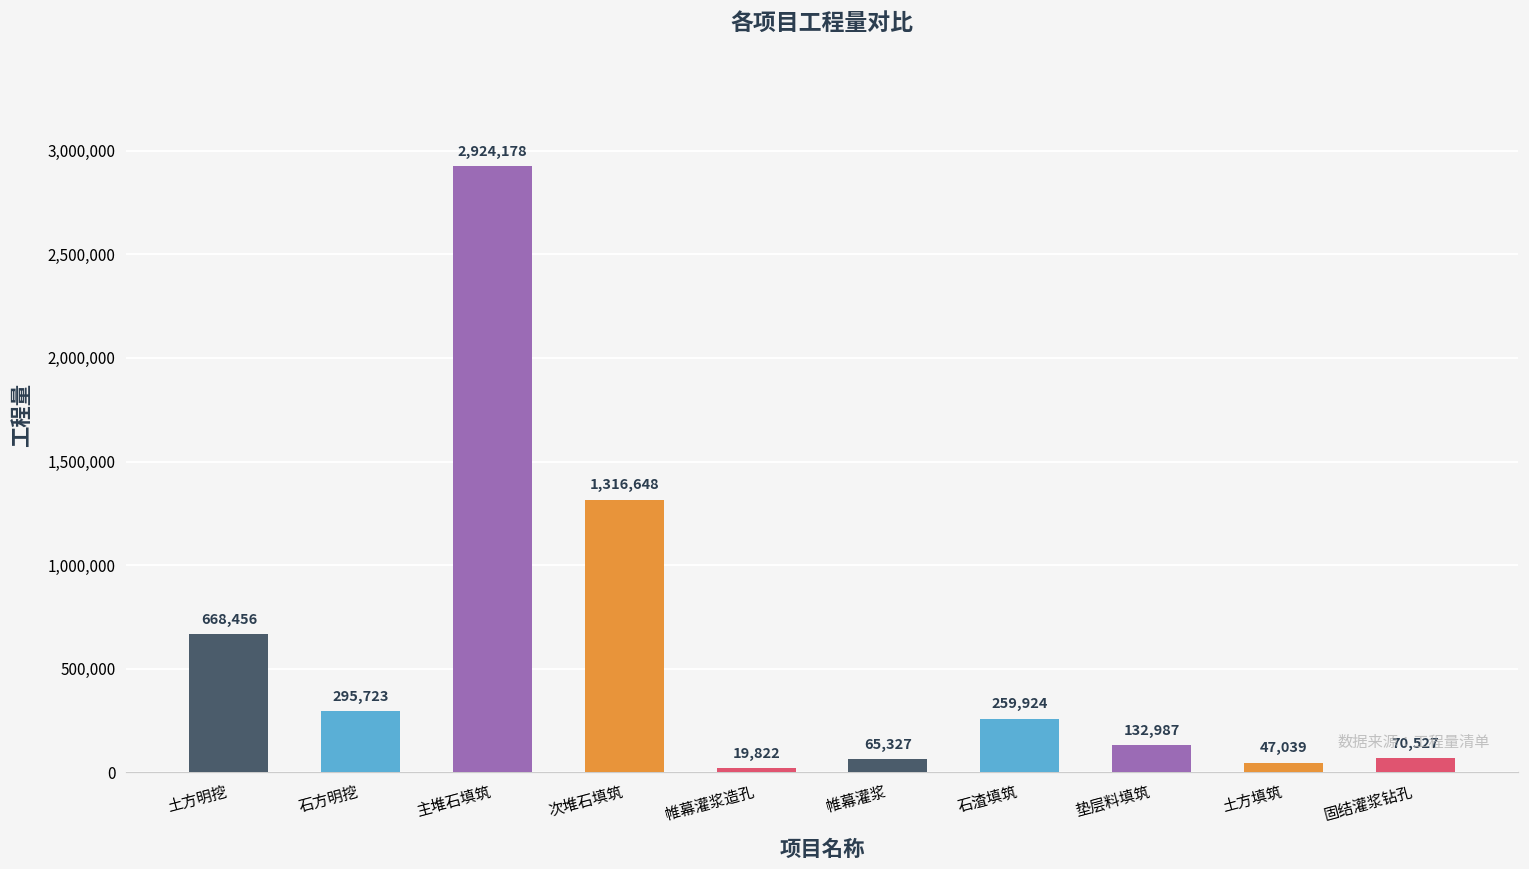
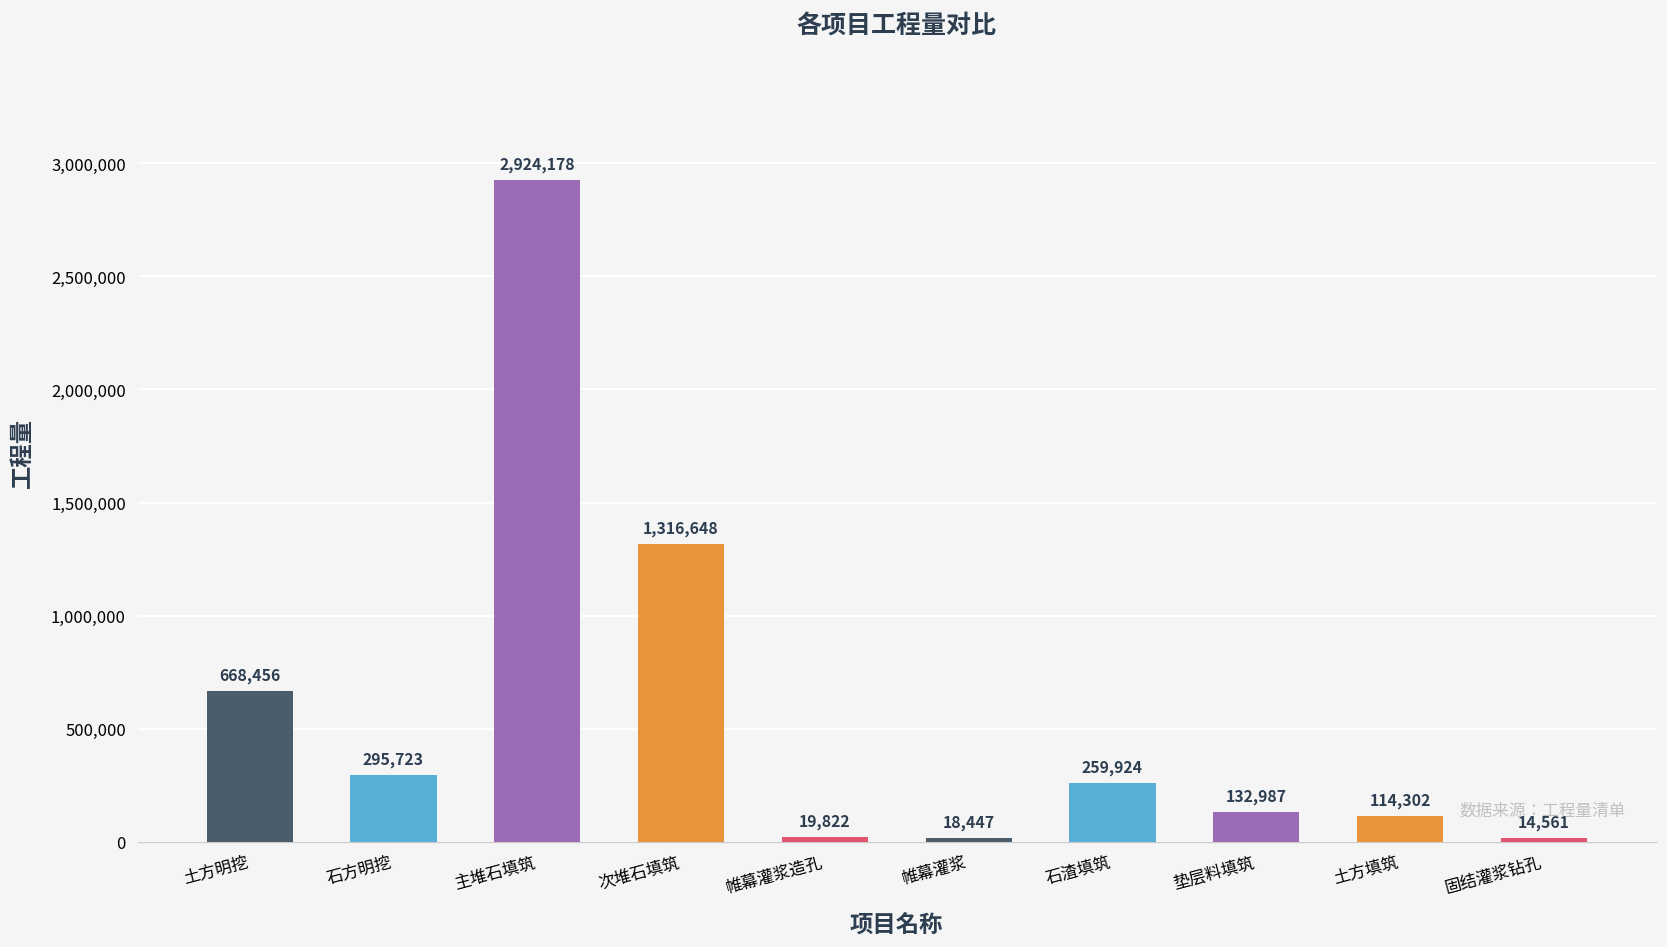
帷幕灌浆: 65,327 -> 18,447
土方填筑: 47,039 -> 114,302
固结灌浆钻孔: 70,527 -> 14,561
